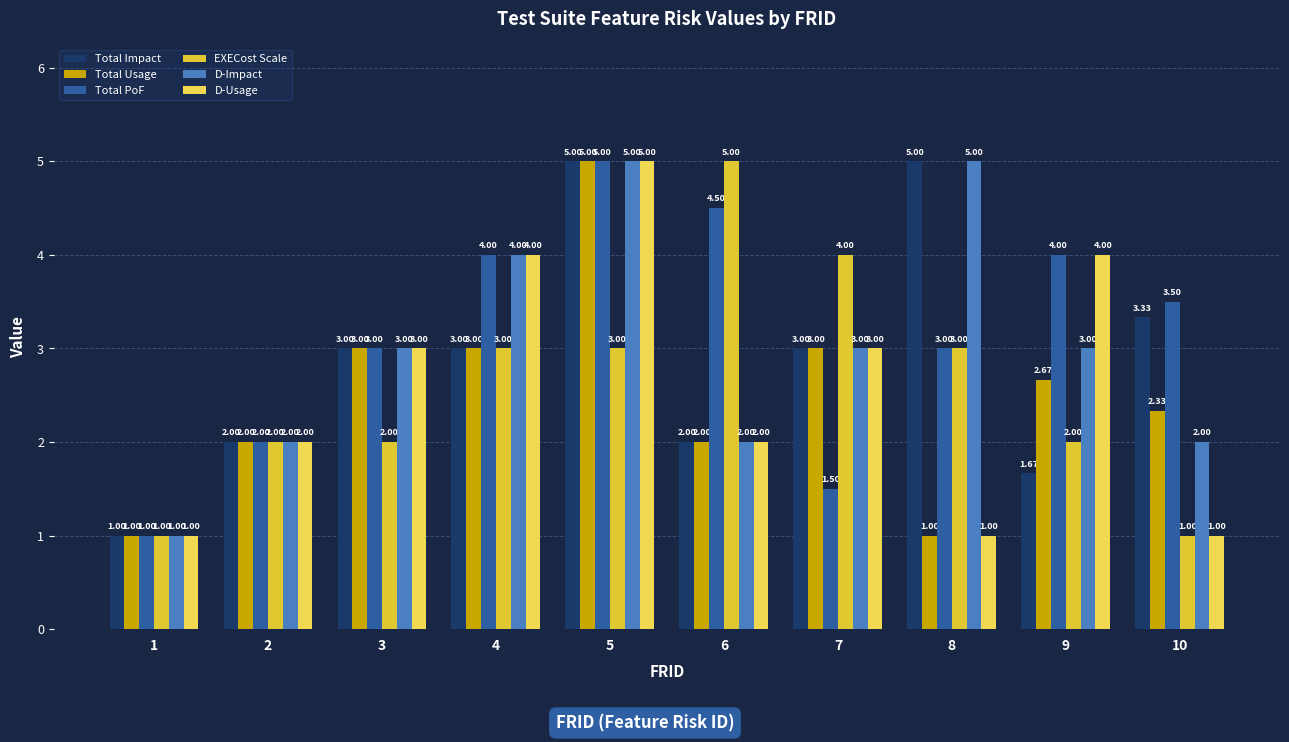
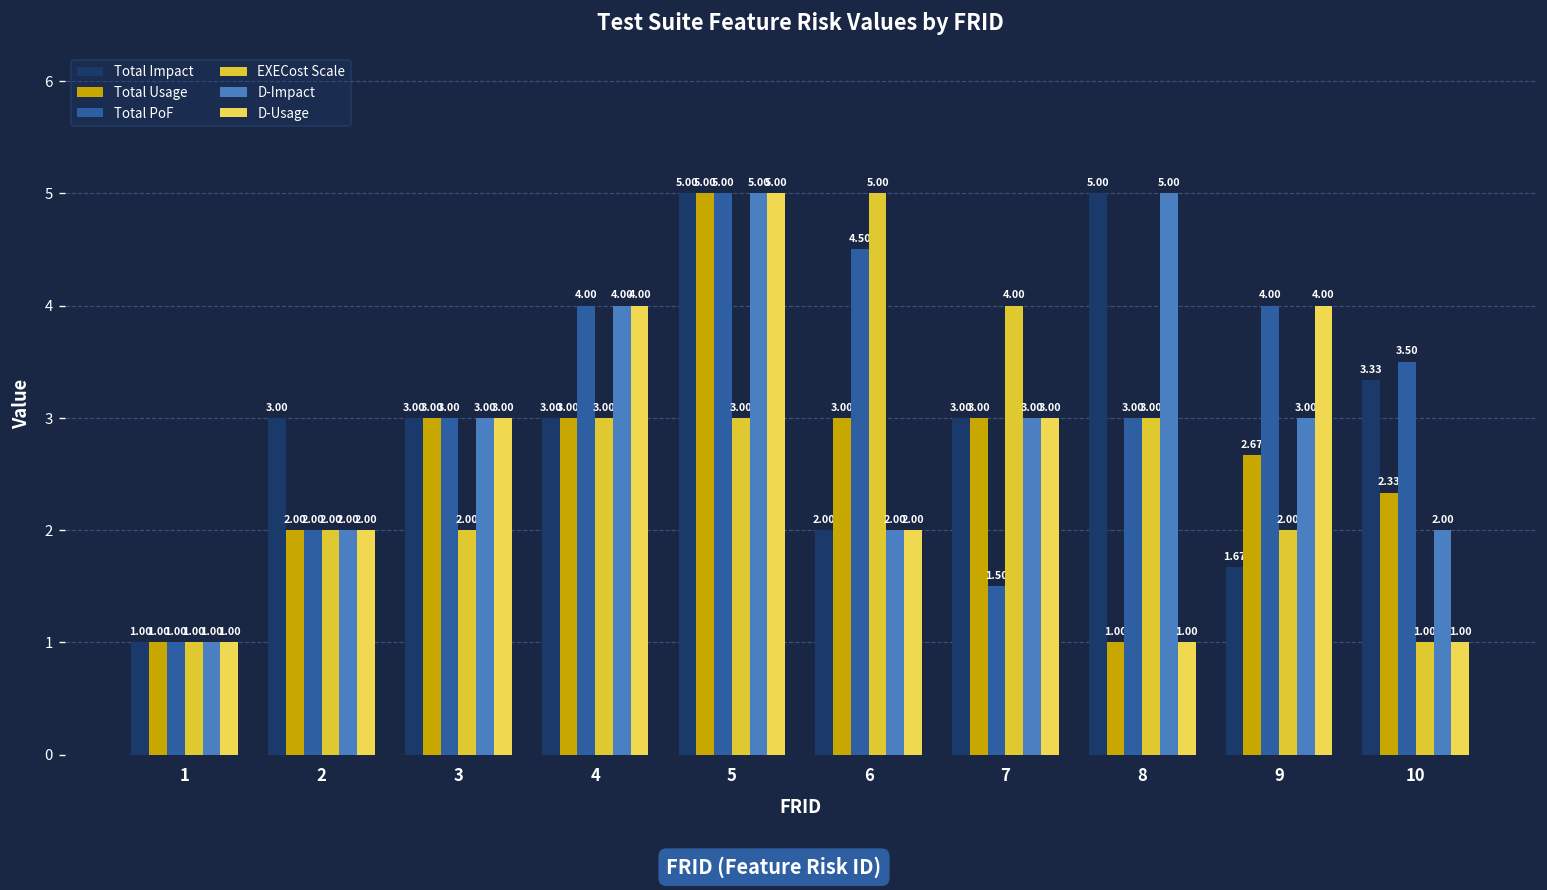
Total Impact, 2: 2.00 -> 3.00
Total Usage, 6: 2.00 -> 3.00
